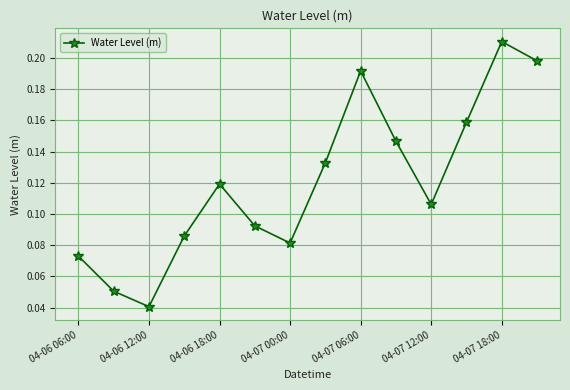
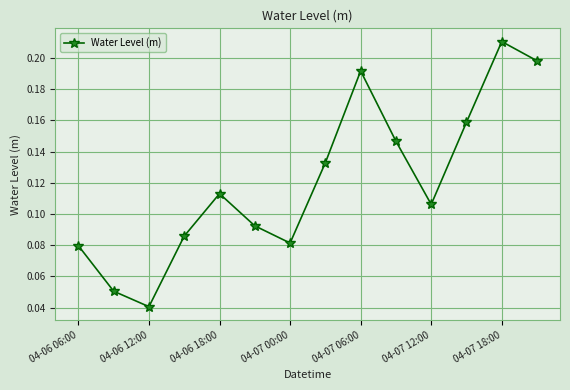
04-06 06:00: 0.073 -> 0.080
04-06 18:00: 0.119 -> 0.113
